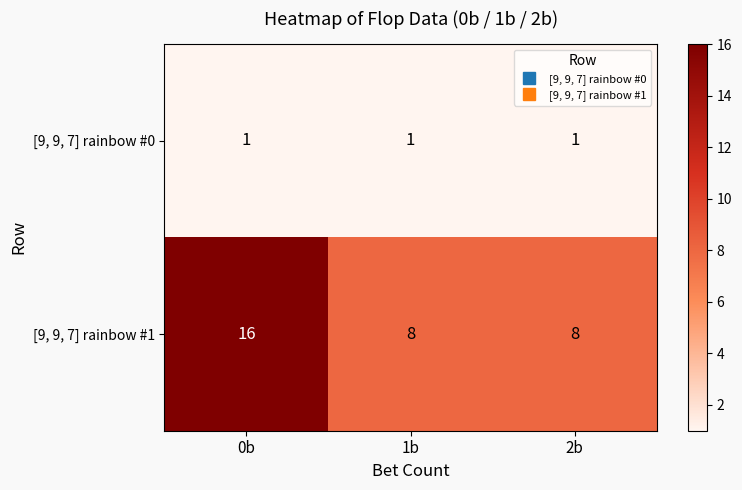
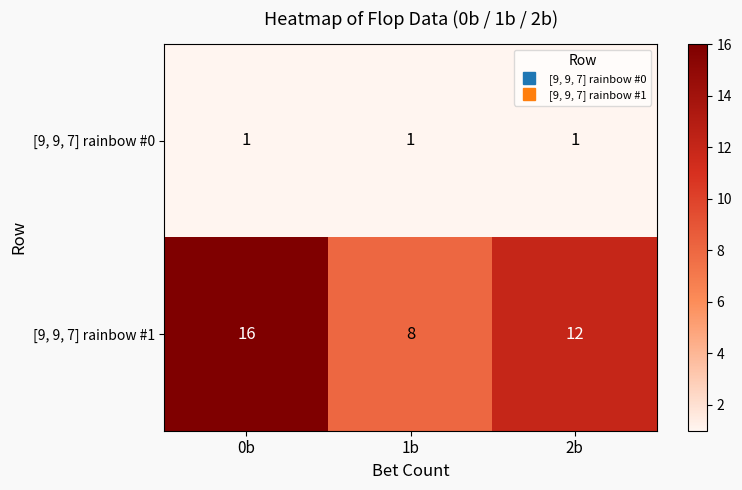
[9, 9, 7] rainbow #1, 2b: 8 -> 12
